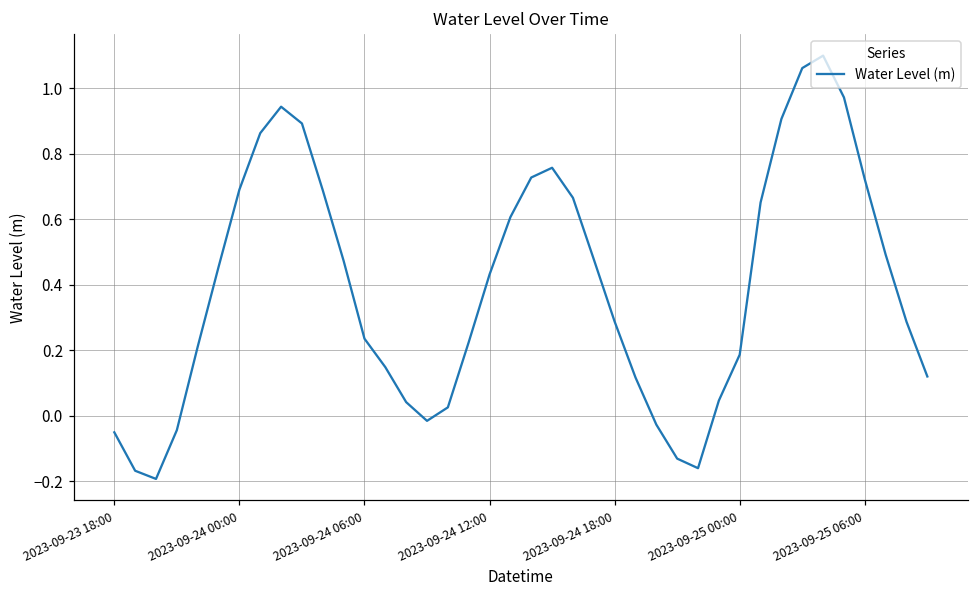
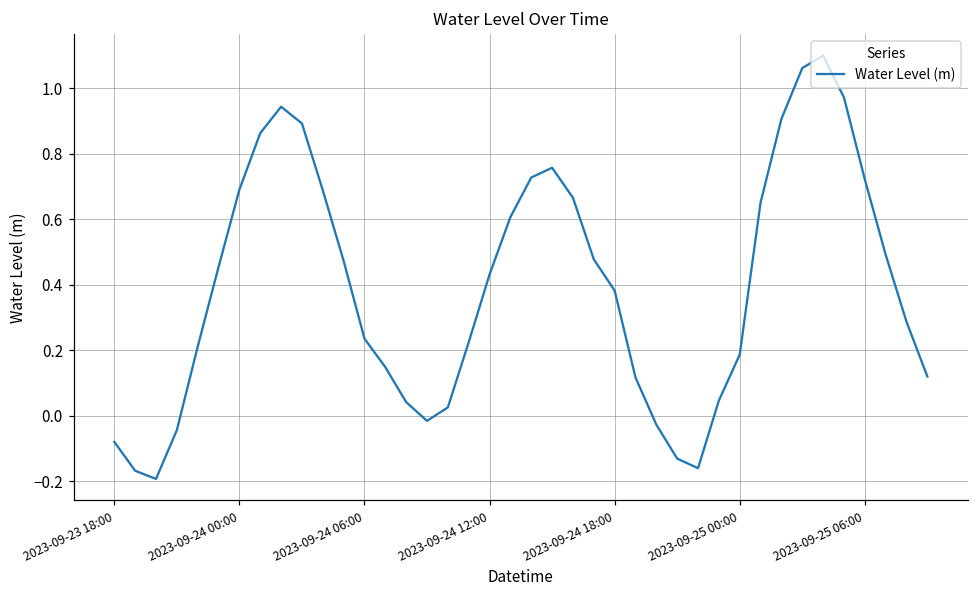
2023-09-23 18:00: -0.05 -> -0.08
2023-09-24 18:00: 0.29 -> 0.38
